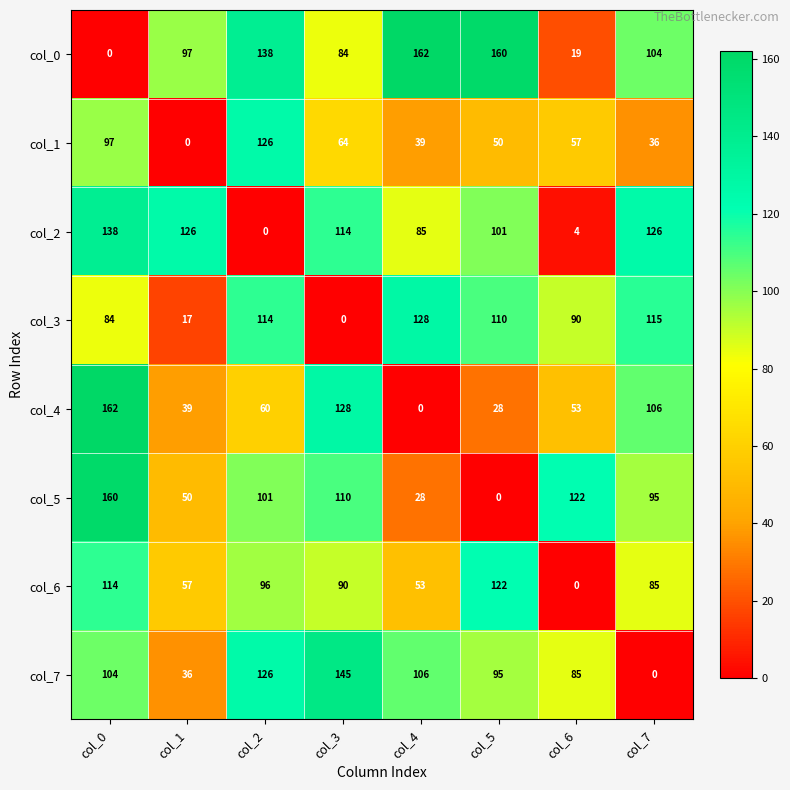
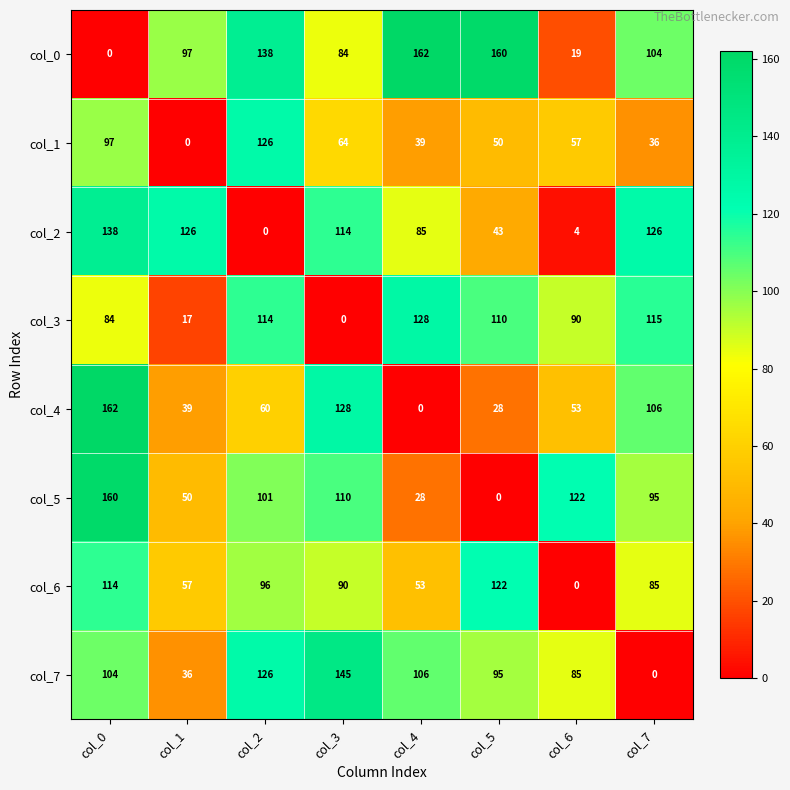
col_2, col_5: 101 -> 43
